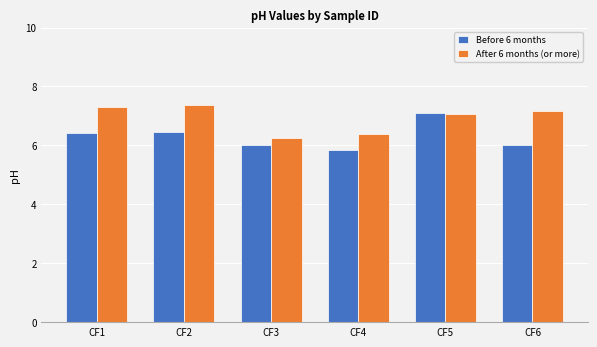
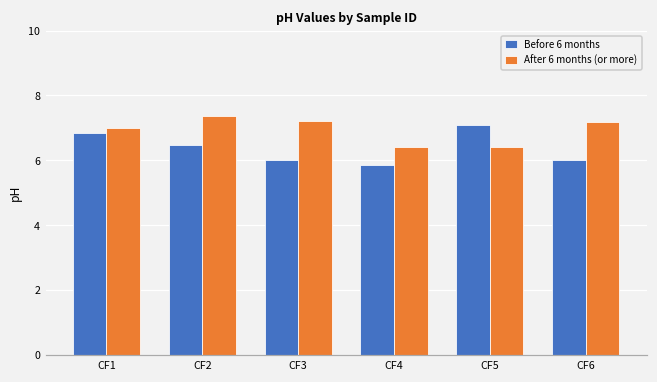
Before 6 months, CF1: 6.4 -> 6.8
After 6 months (or more), CF1: 7.3 -> 7.0
After 6 months (or more), CF3: 6.2 -> 7.2
After 6 months (or more), CF5: 7.1 -> 6.4
